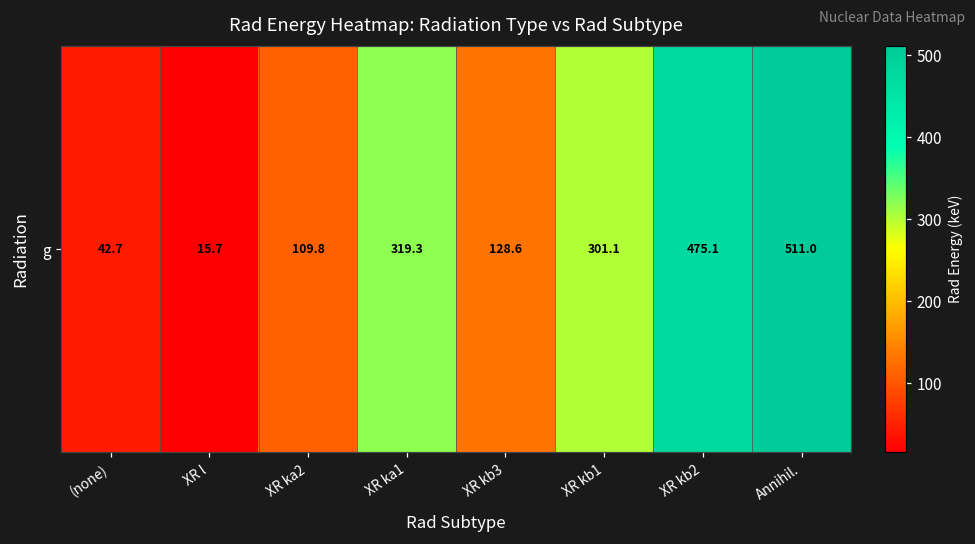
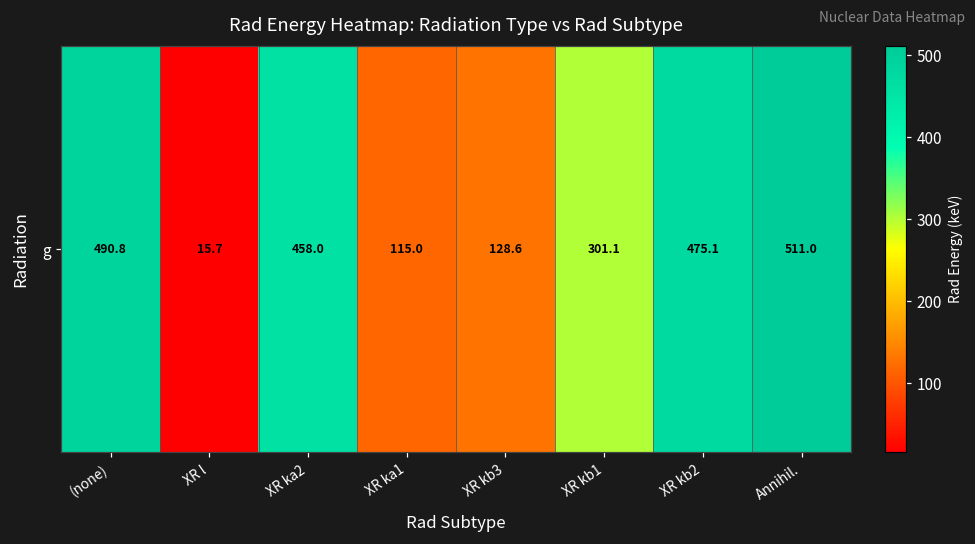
g, (none): 42.7 -> 490.8
g, XR ka2: 109.8 -> 458.0
g, XR ka1: 319.3 -> 115.0
